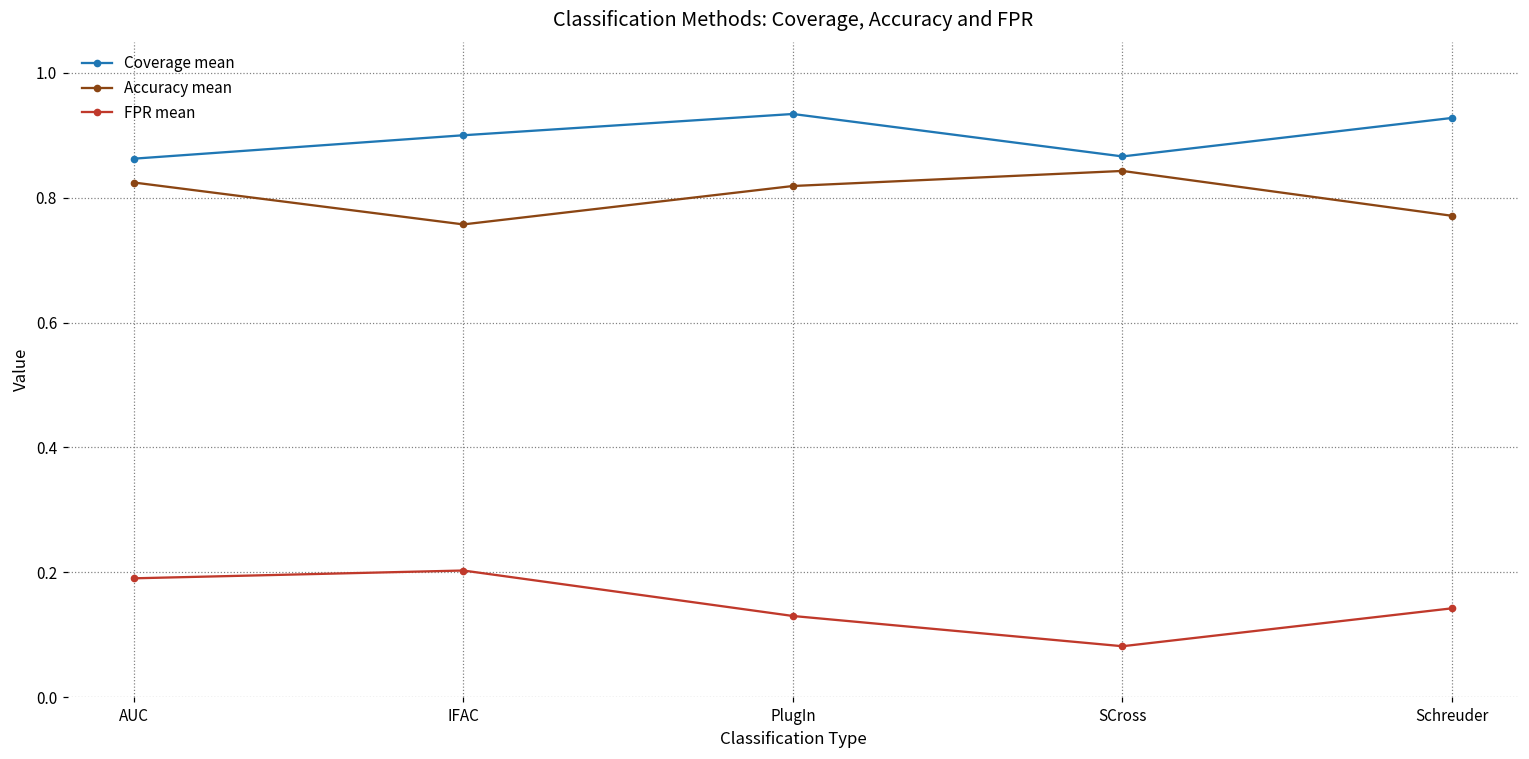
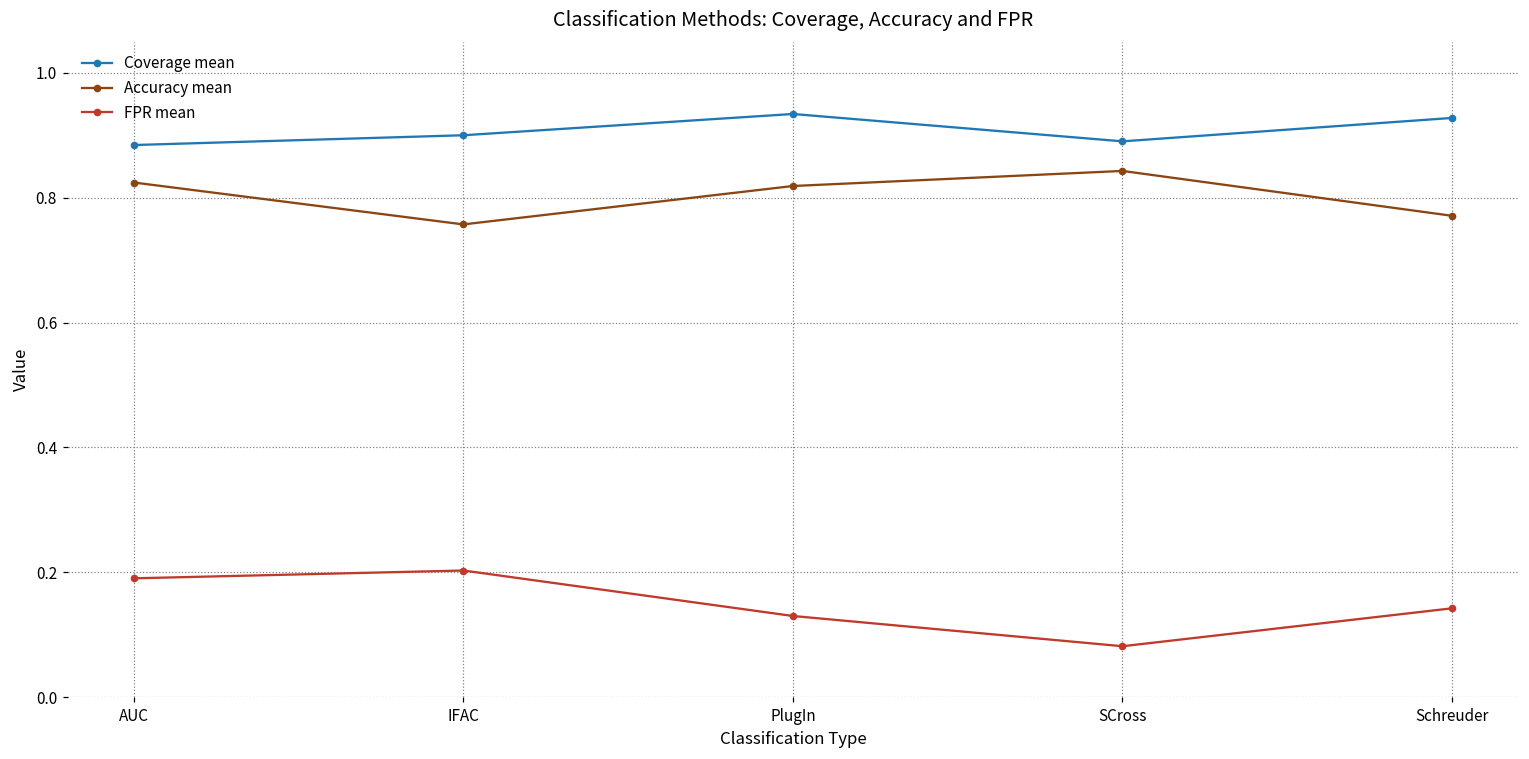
Coverage mean, AUC: 0.86 -> 0.88
Coverage mean, SCross: 0.87 -> 0.89
